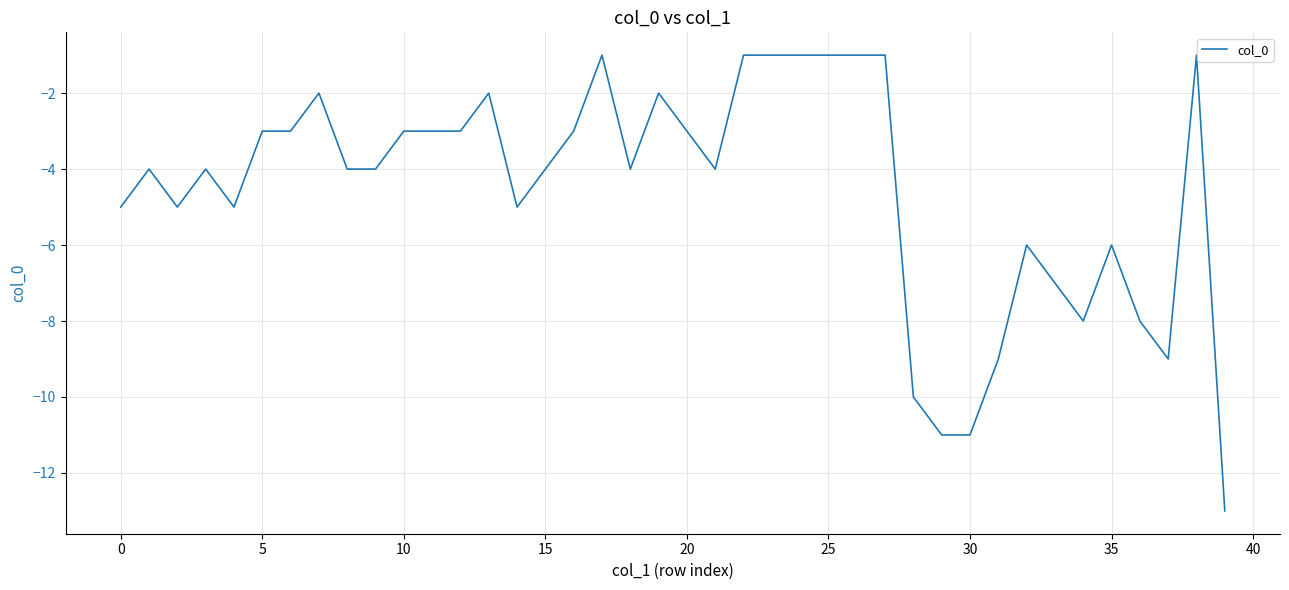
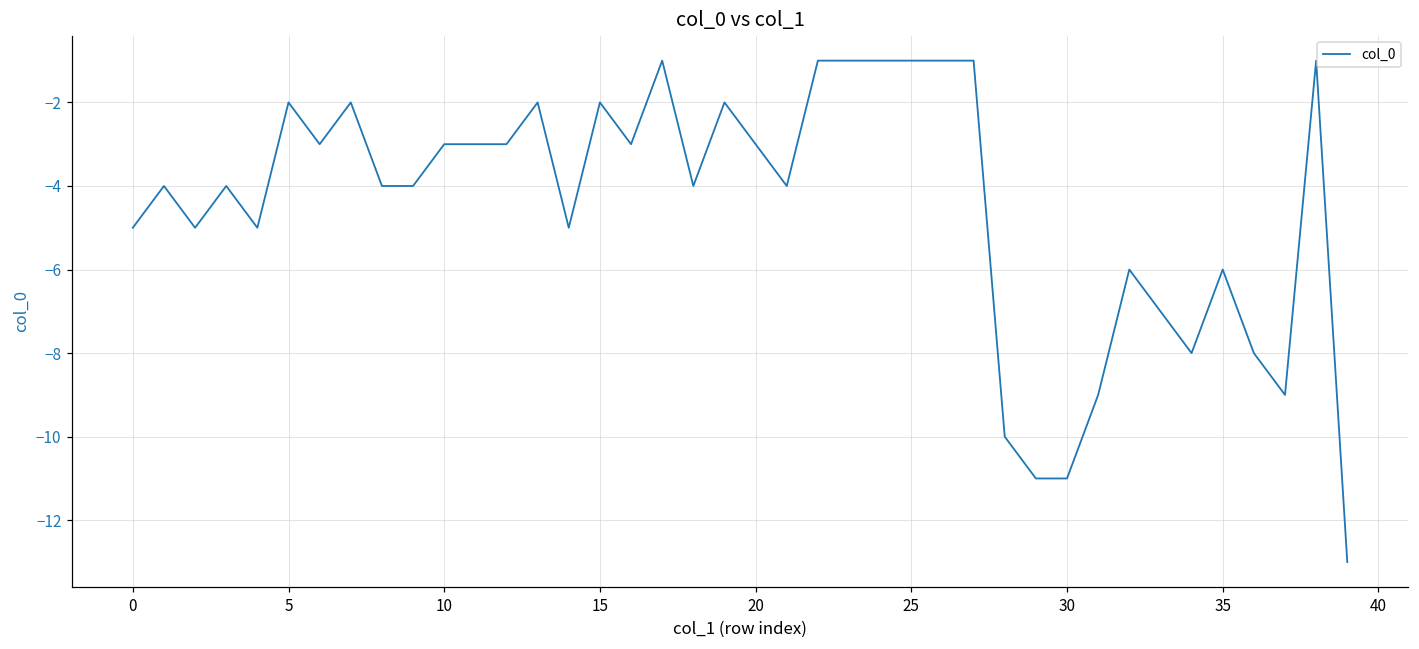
5: -3 -> -2
15: -4 -> -2
